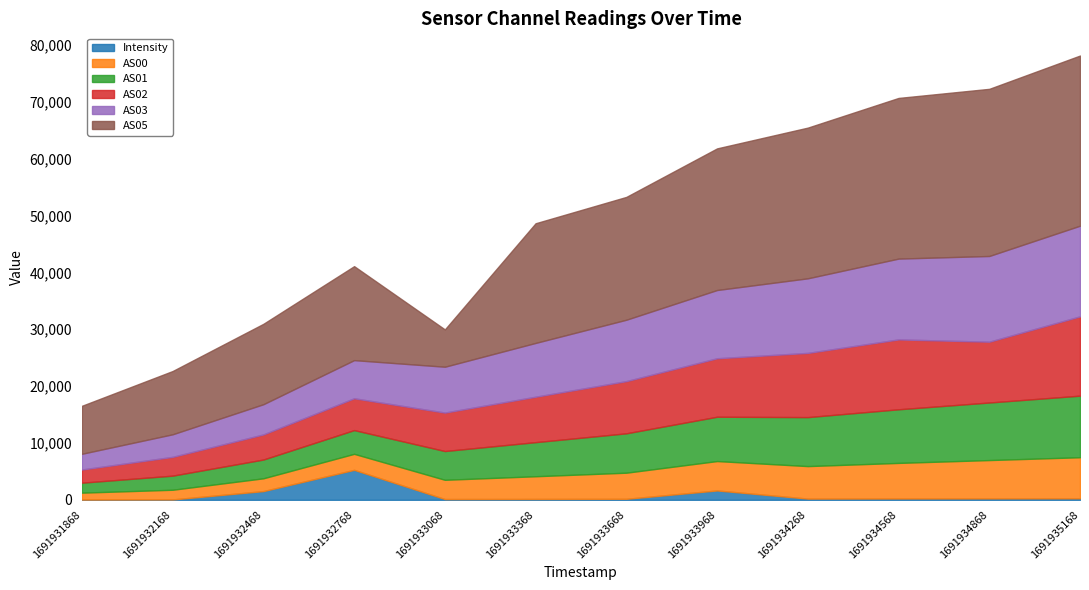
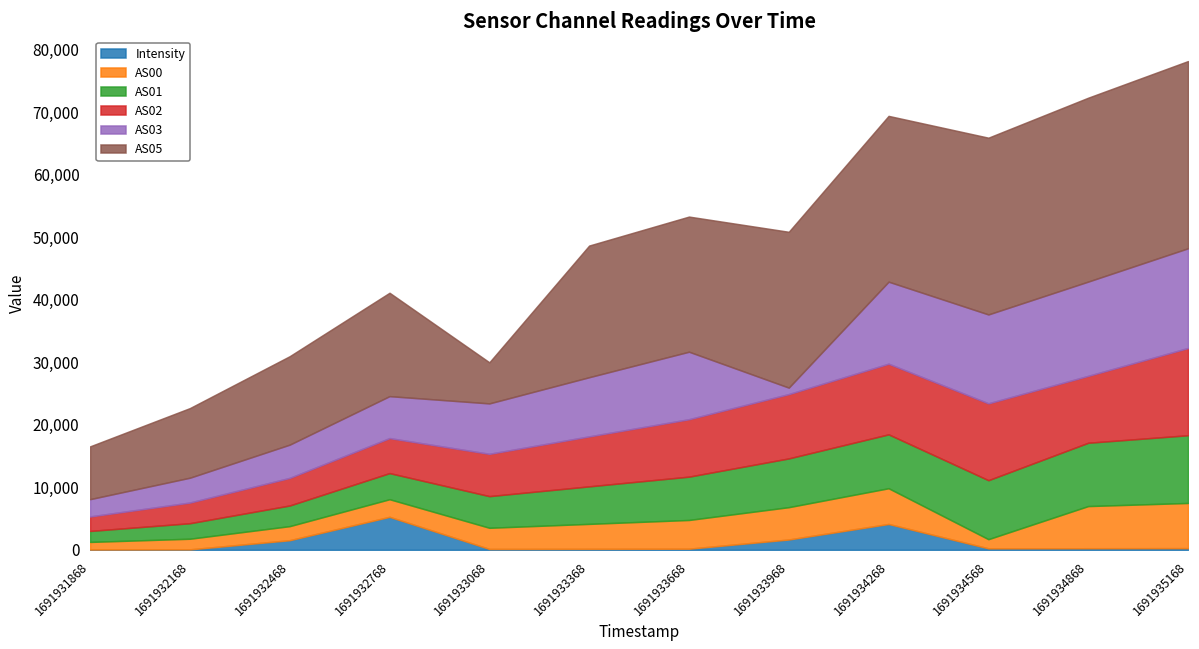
AS03, 1691933968: 12,000 -> 1,000
Intensity, 1691934268: 0 -> 4,000
AS00, 1691934568: 6,000 -> 1,000
